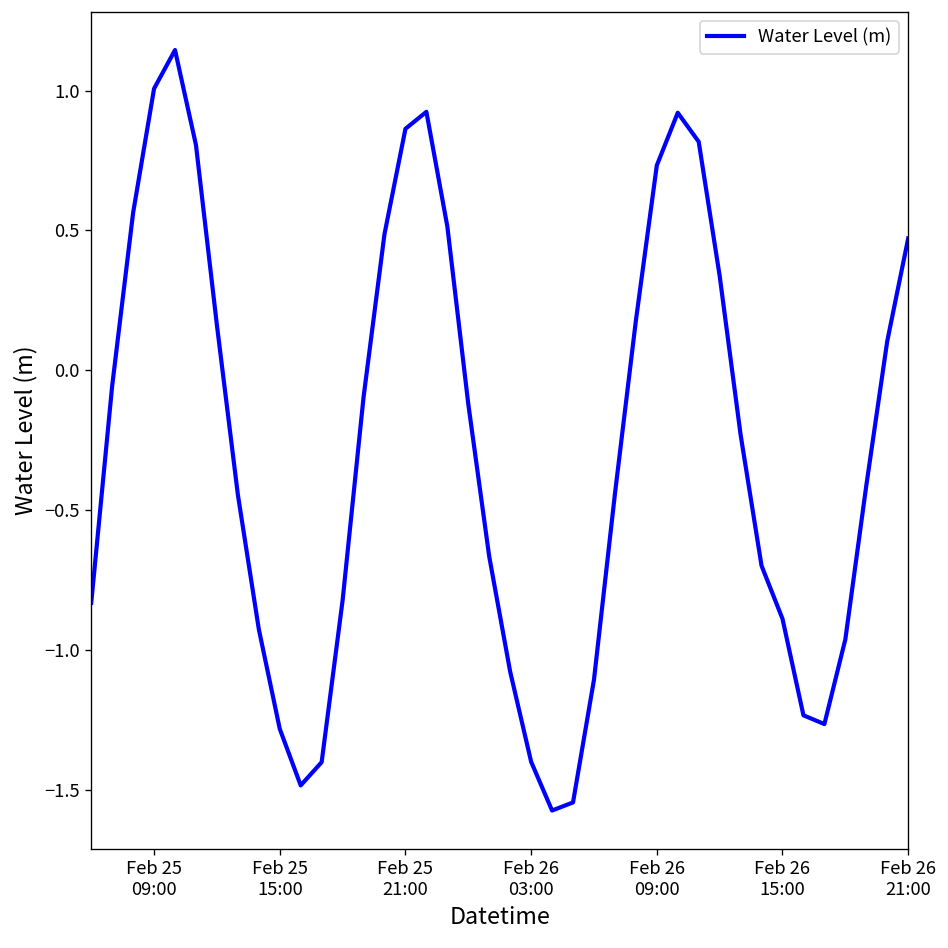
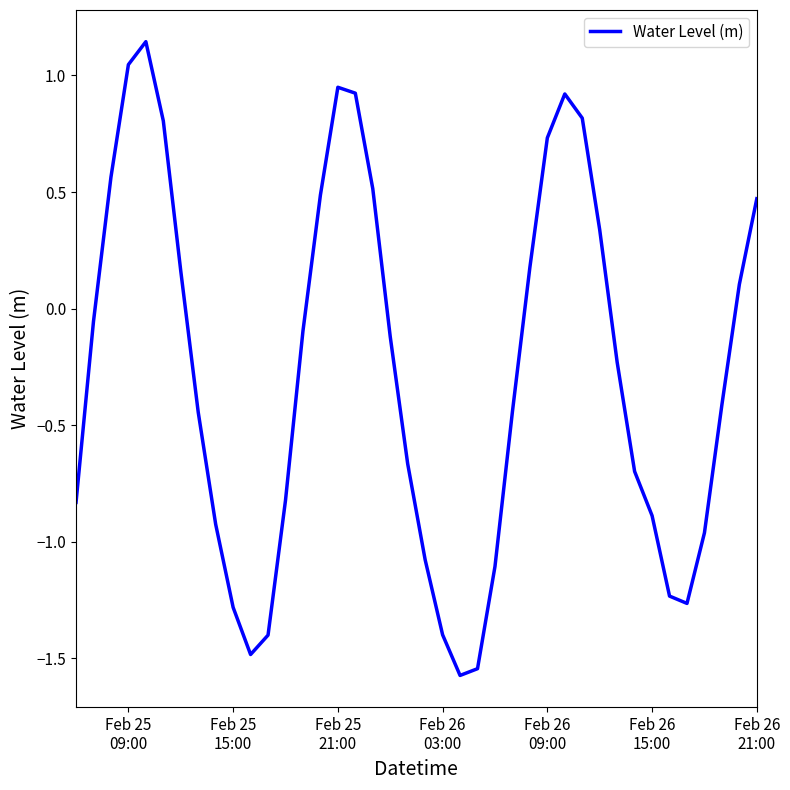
Feb 25 09:00: 1.01 -> 1.05
Feb 25 21:00: 0.86 -> 0.95
